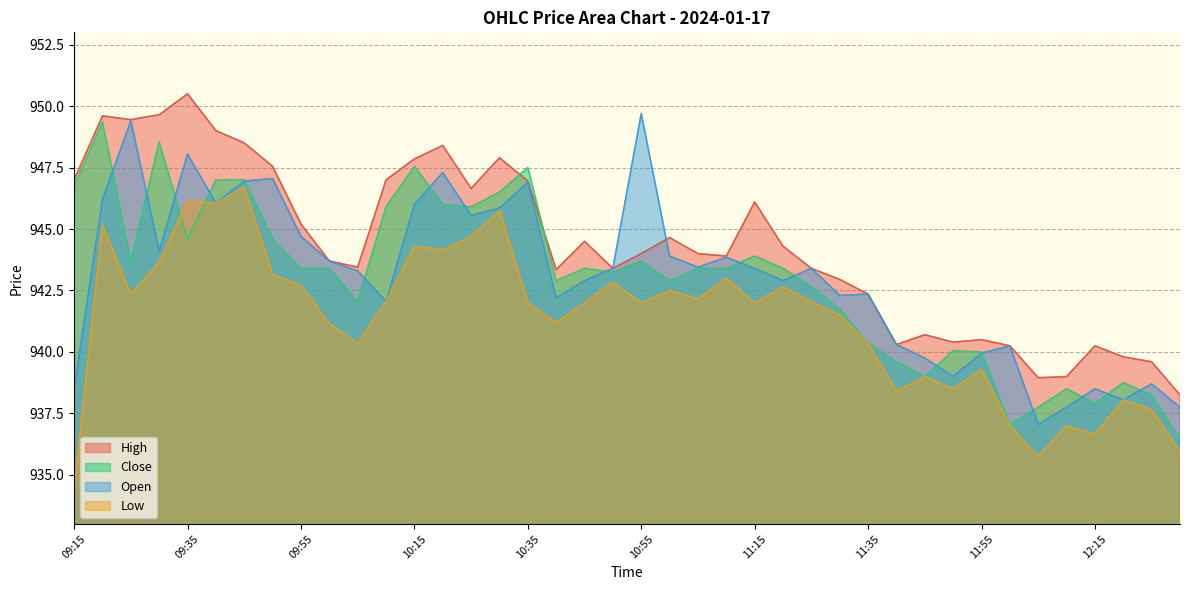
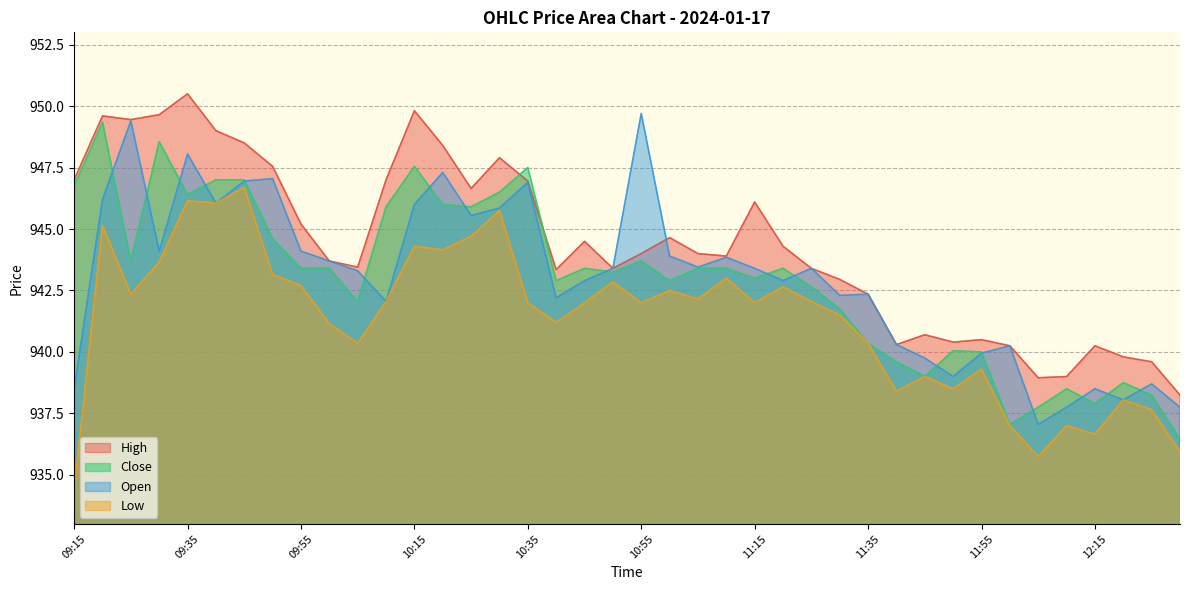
Close, 09:35: 944.6 -> 946.4
Open, 09:55: 944.7 -> 944.1
High, 10:15: 947.9 -> 949.8
Close, 11:15: 943.9 -> 943.0
